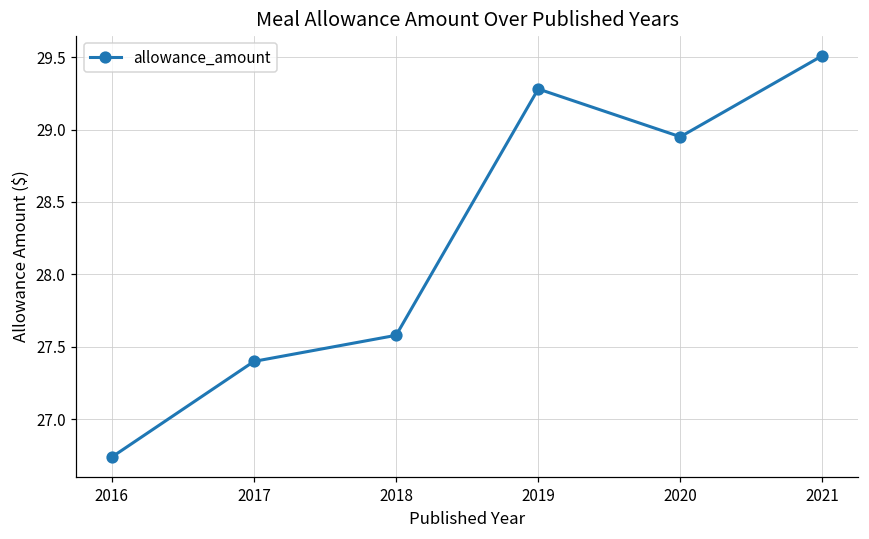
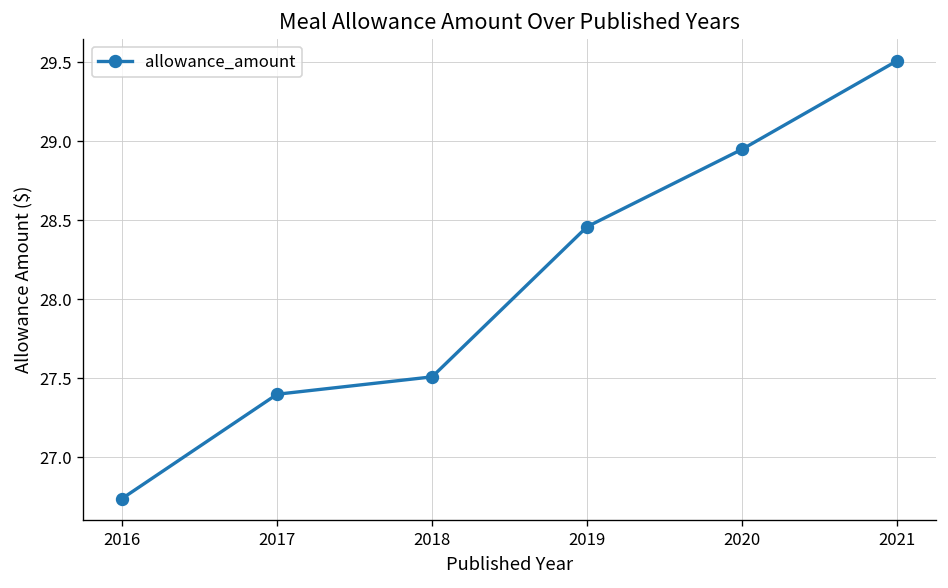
2018: 27.58 -> 27.51
2019: 29.28 -> 28.46
